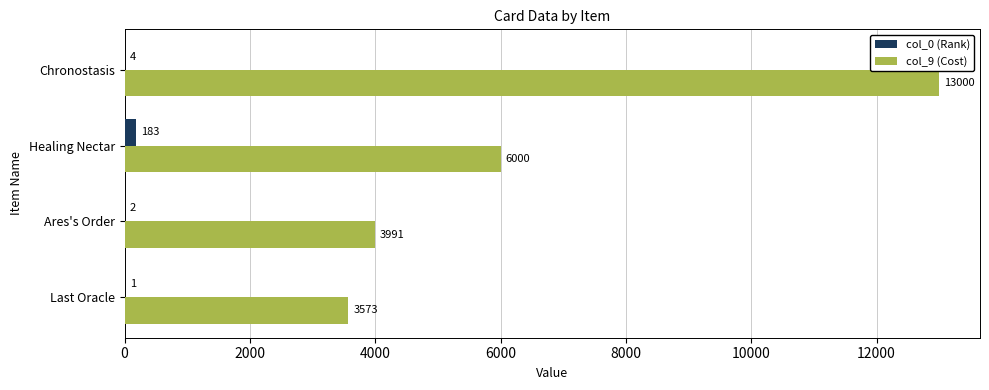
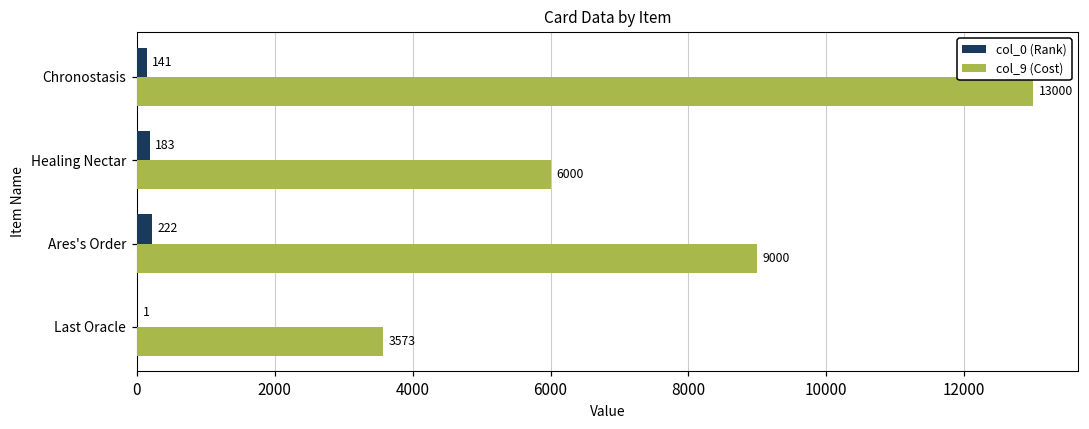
col_0 (Rank), Chronostasis: 4 -> 141
col_0 (Rank), Ares's Order: 2 -> 222
col_9 (Cost), Ares's Order: 3991 -> 9000
